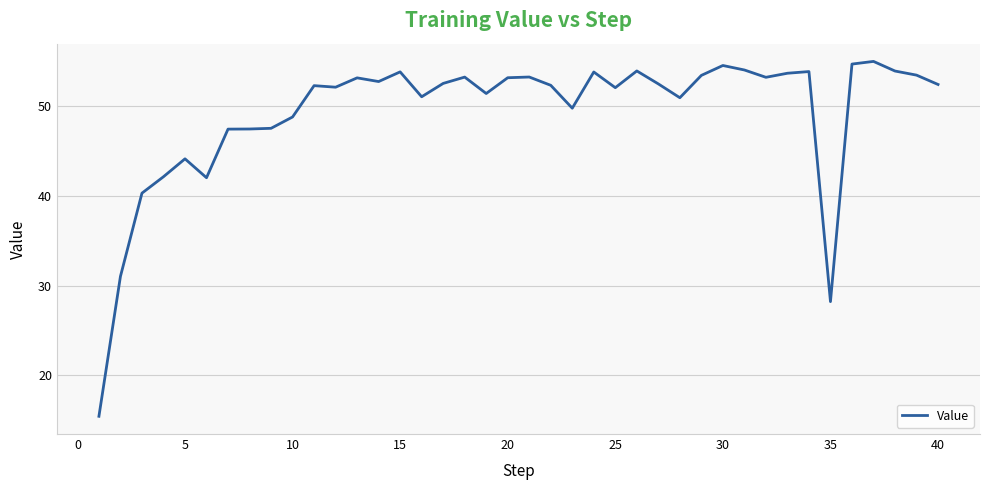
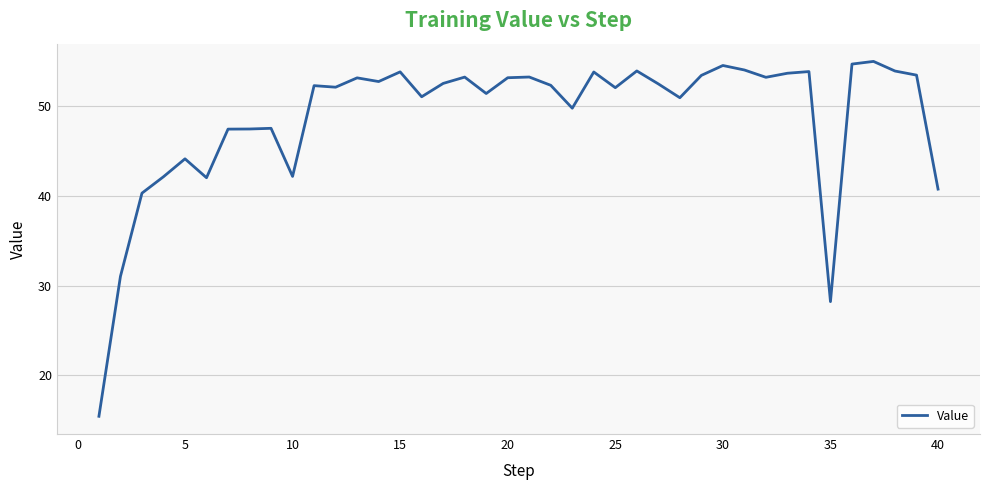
10: 49 -> 42
40: 52 -> 41
